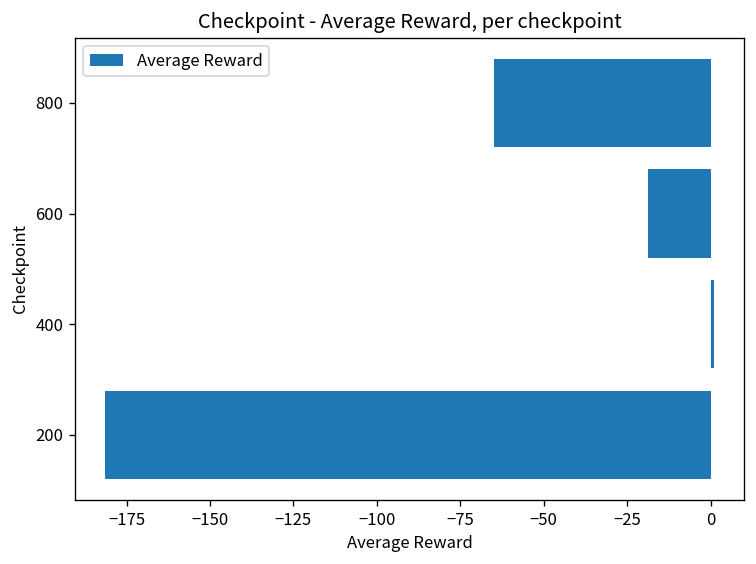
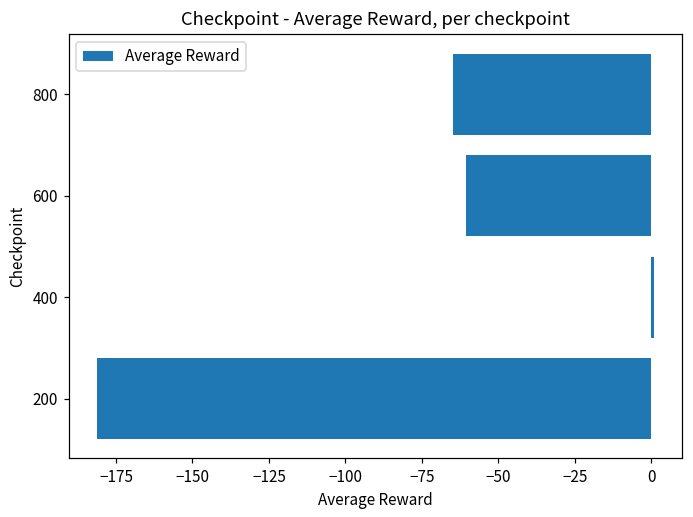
600: -19 -> -61
